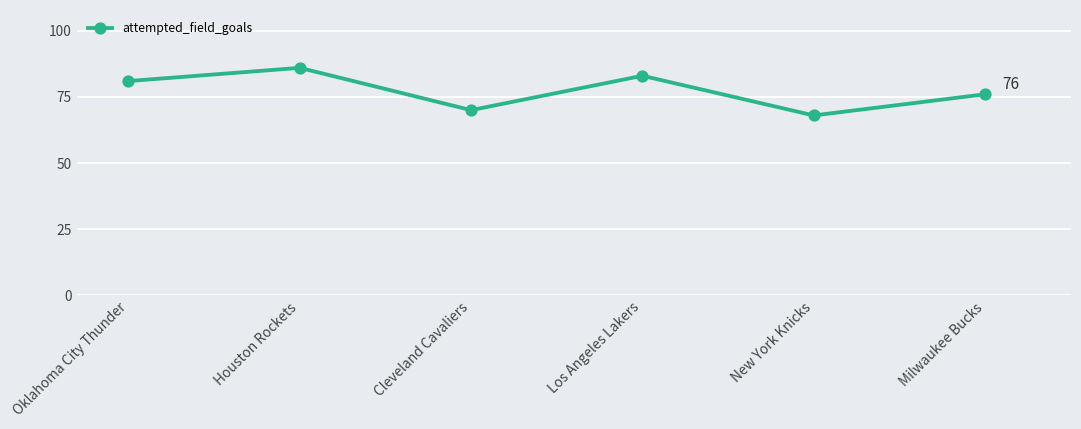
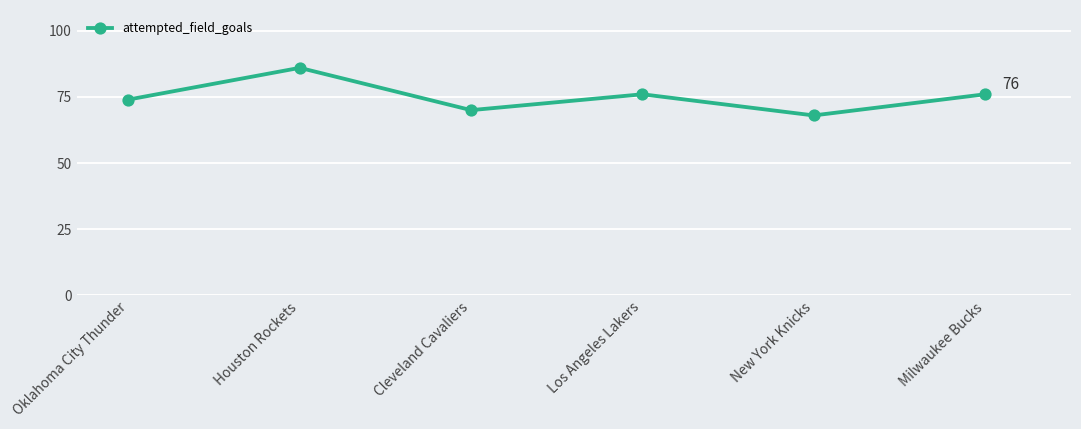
attempted_field_goals, Oklahoma City Thunder: 81 -> 74
attempted_field_goals, Los Angeles Lakers: 83 -> 76
